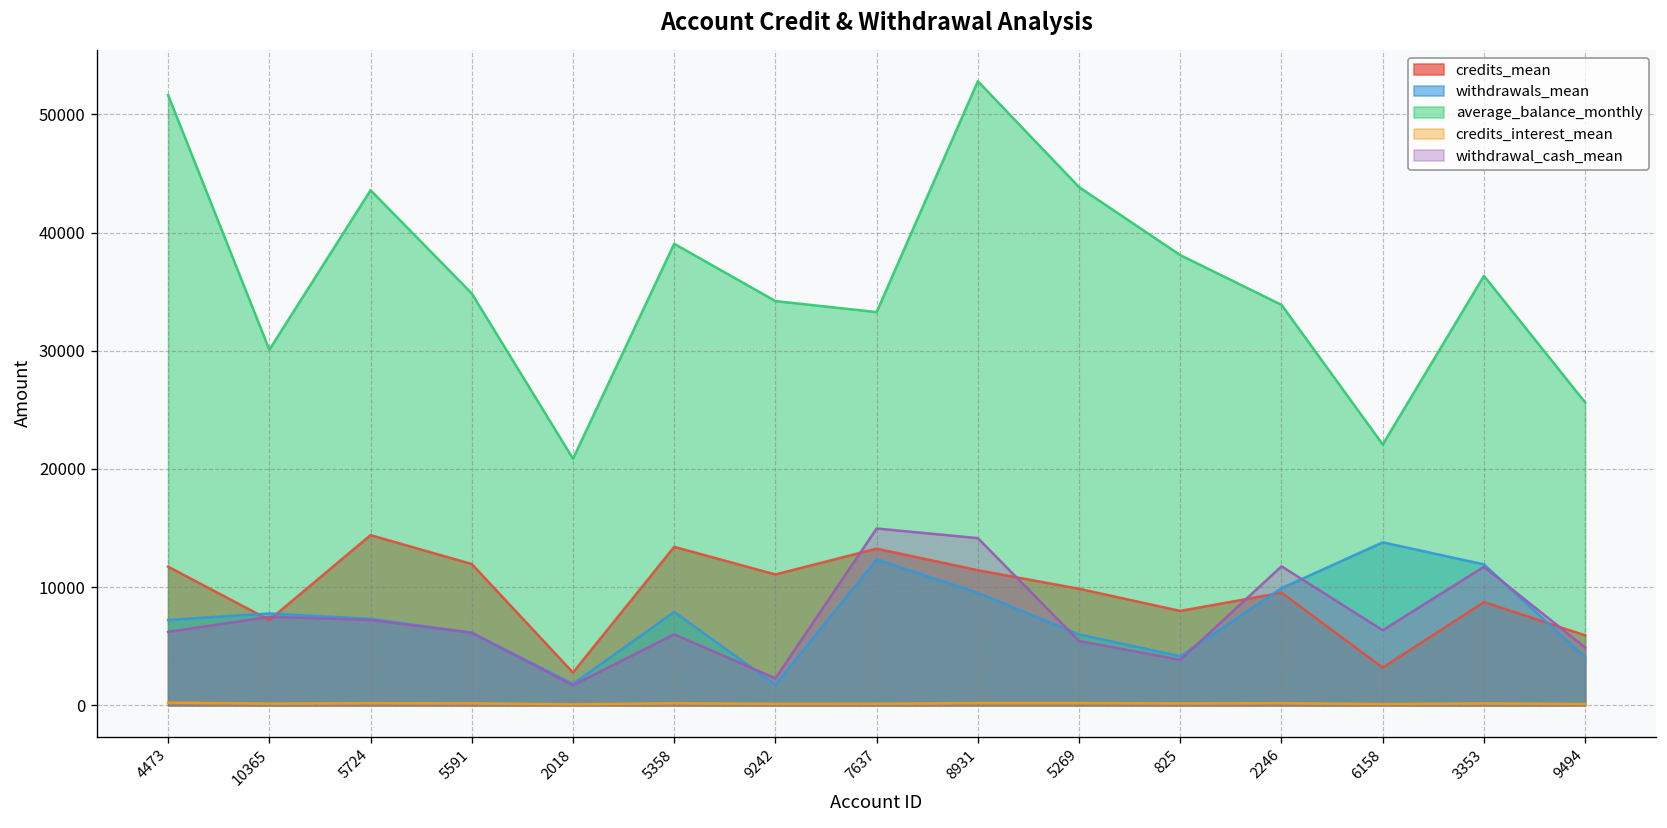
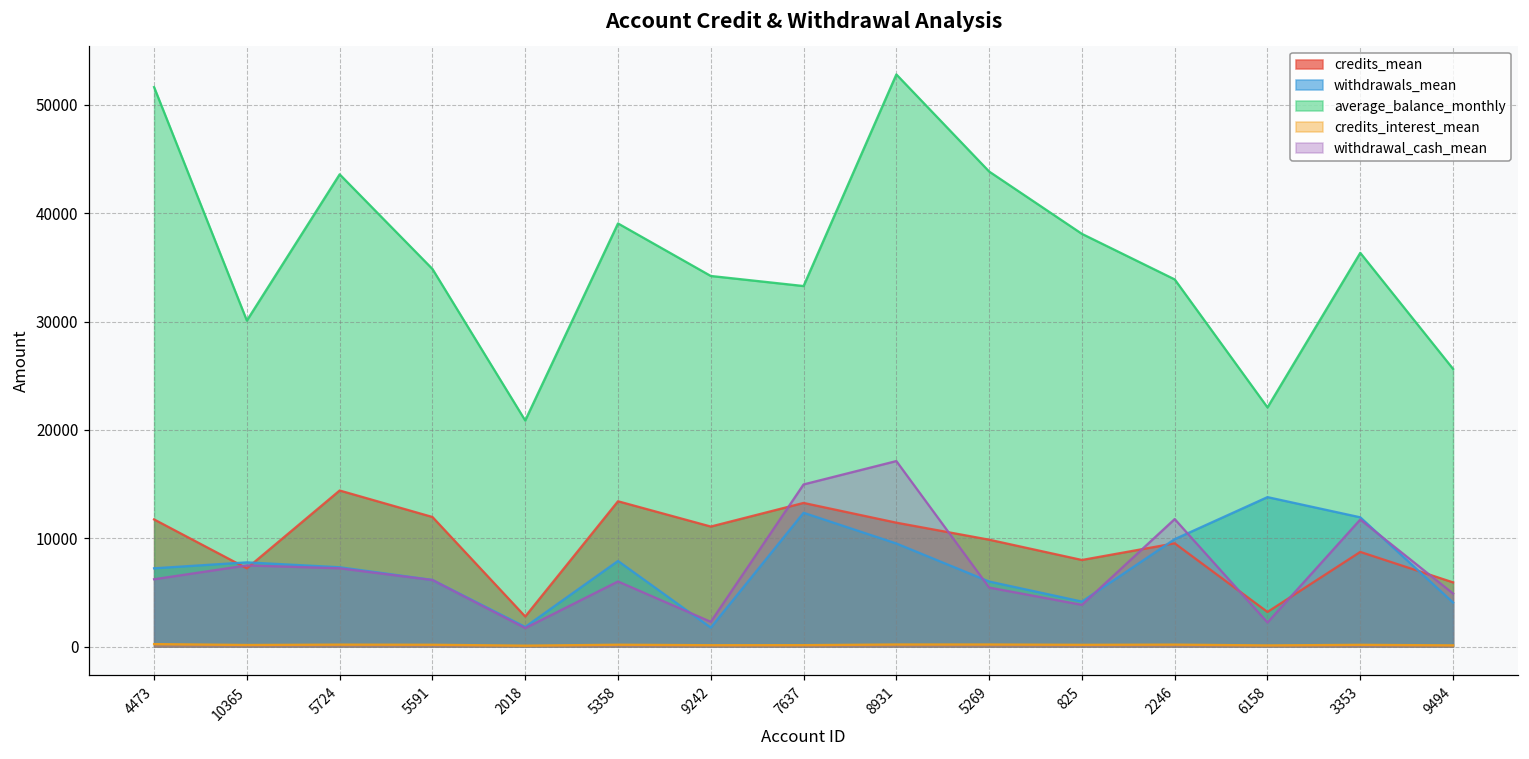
withdrawal_cash_mean, 8931: 14000 -> 17000
withdrawal_cash_mean, 6158: 6000 -> 2000
